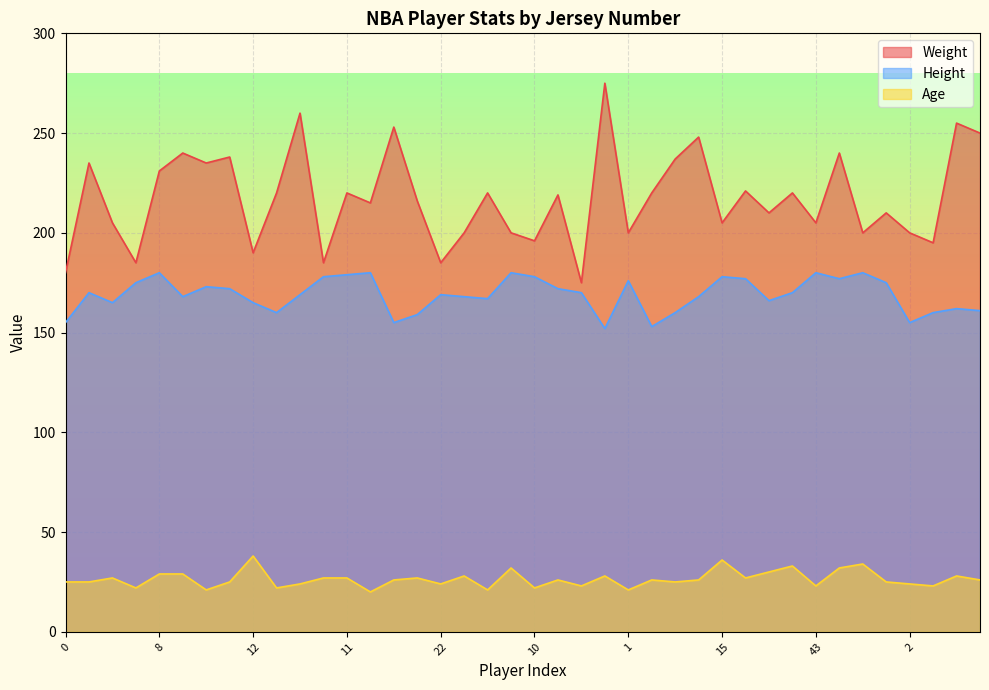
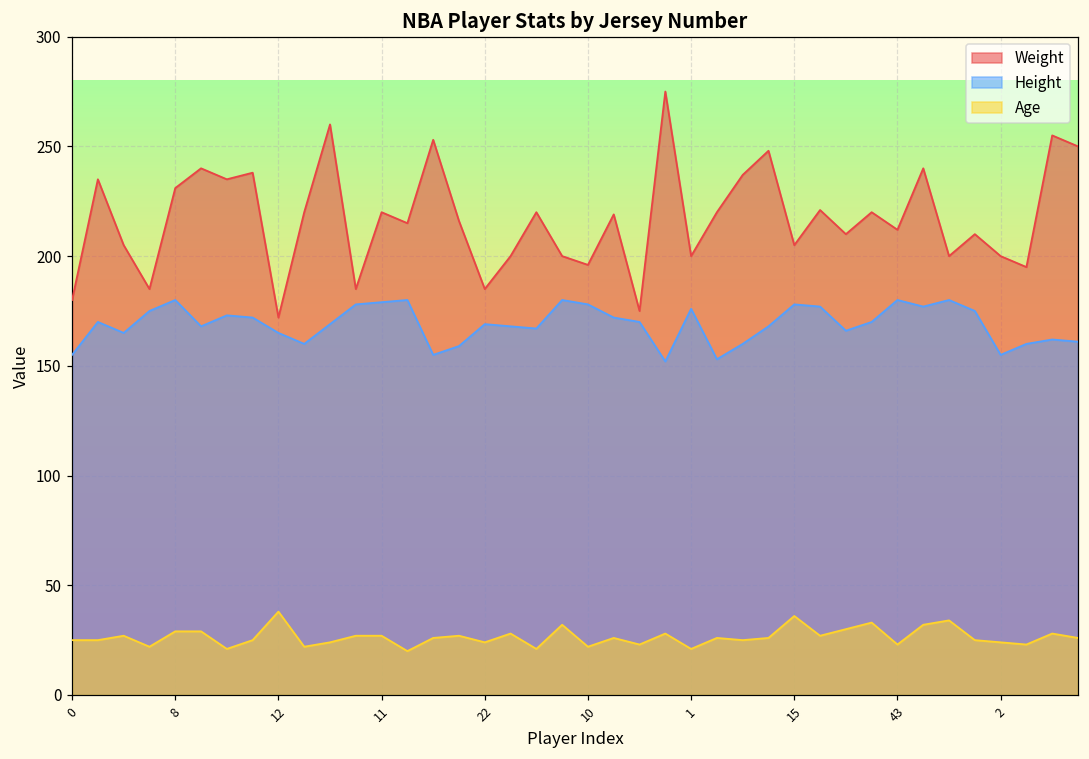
Weight, 12: 190 -> 172
Weight, 43: 205 -> 212
